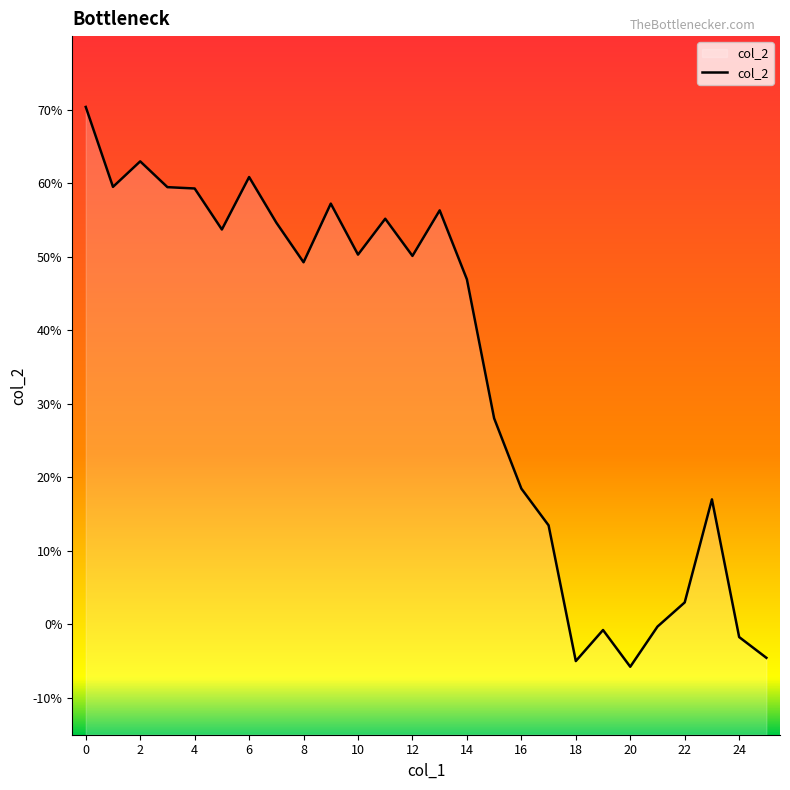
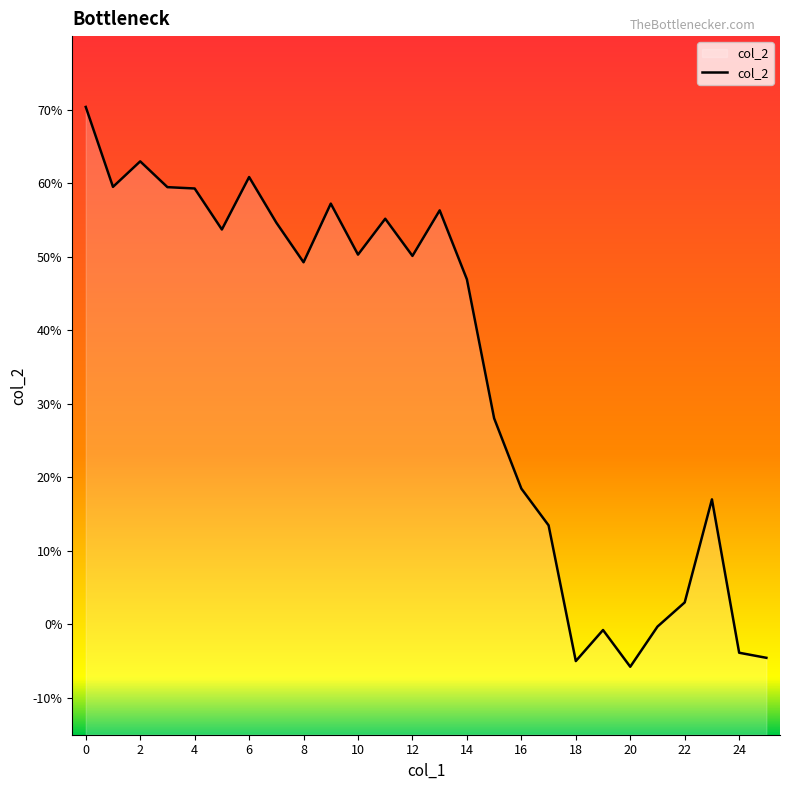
24: -2% -> -4%
